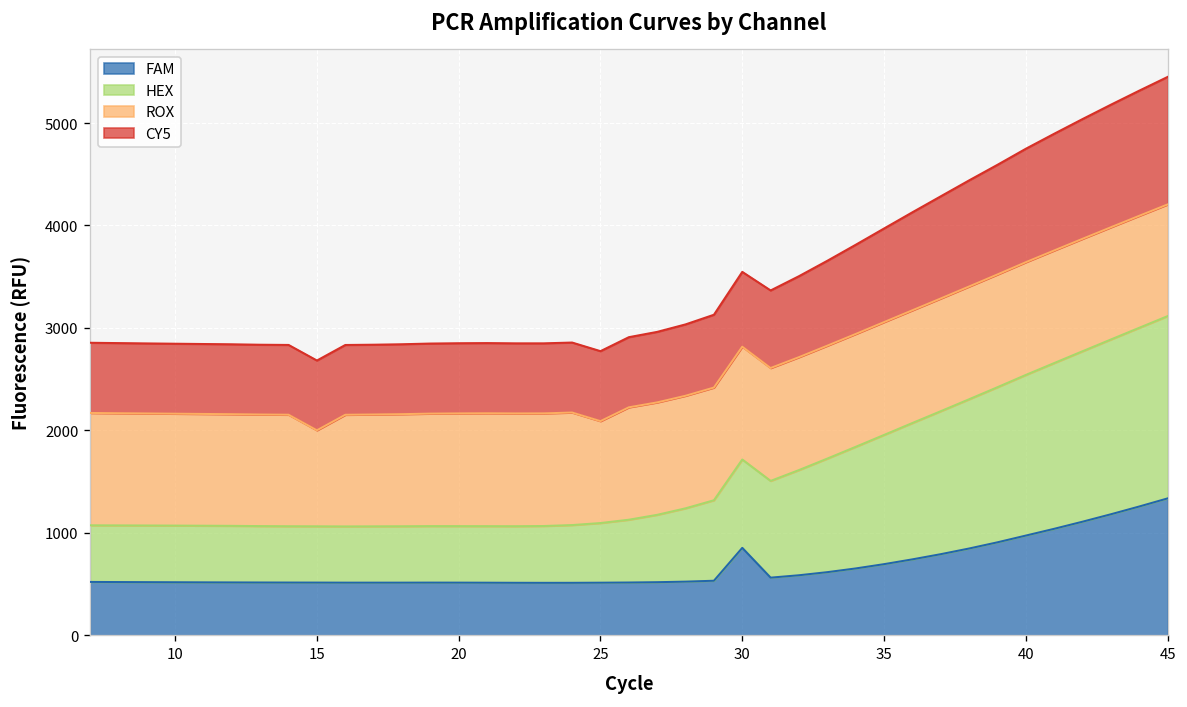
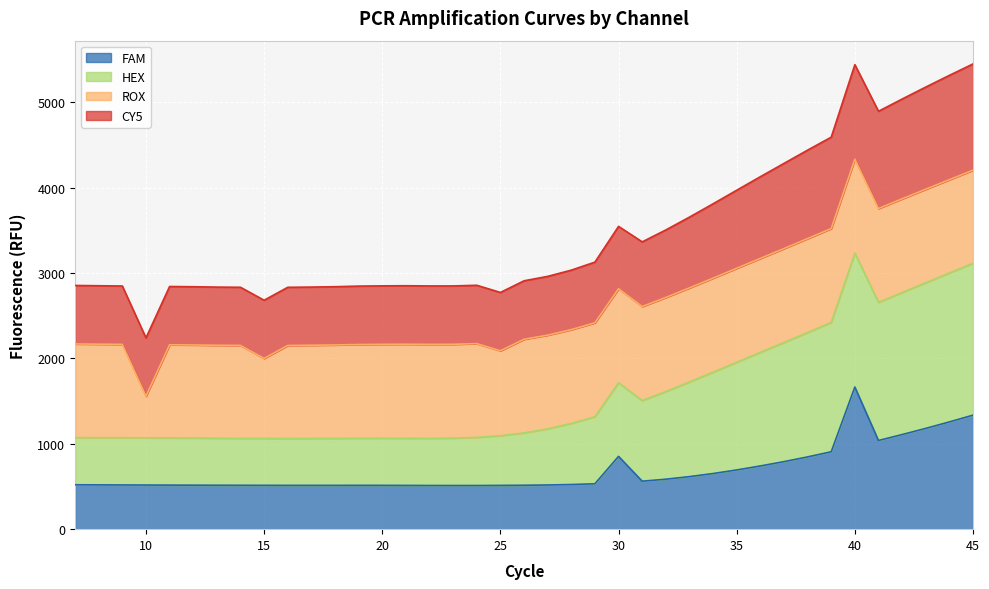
ROX, 10: 1100 -> 500
FAM, 40: 1000 -> 1700
